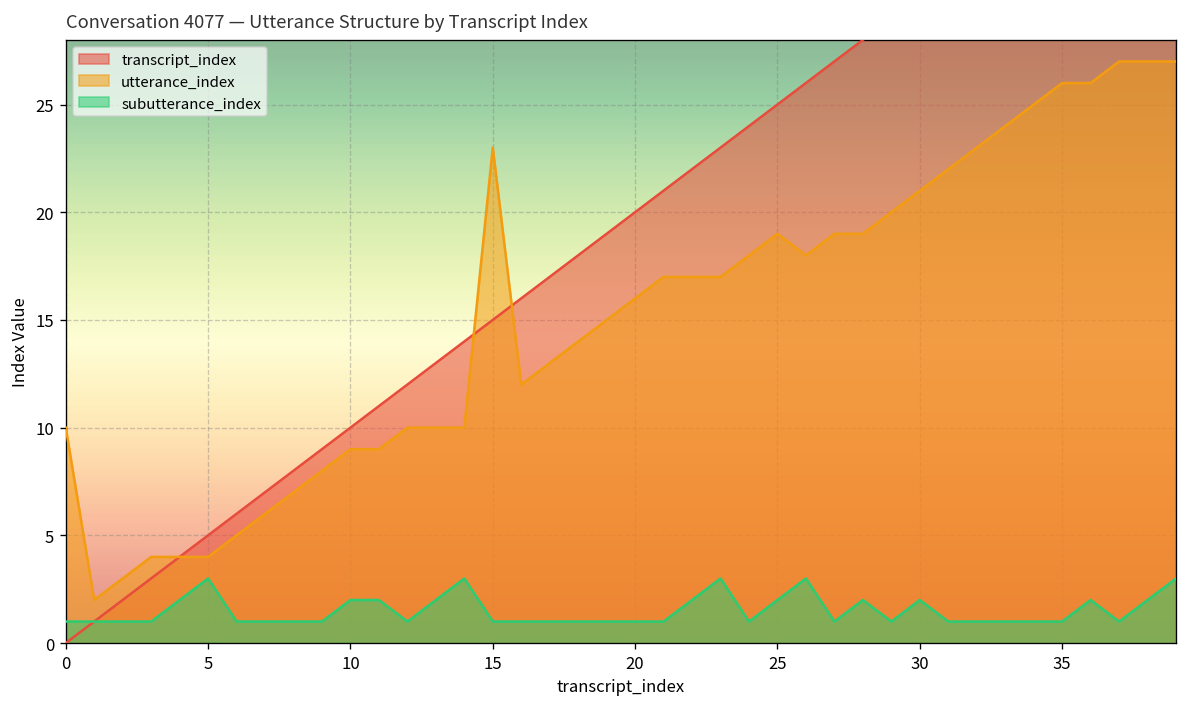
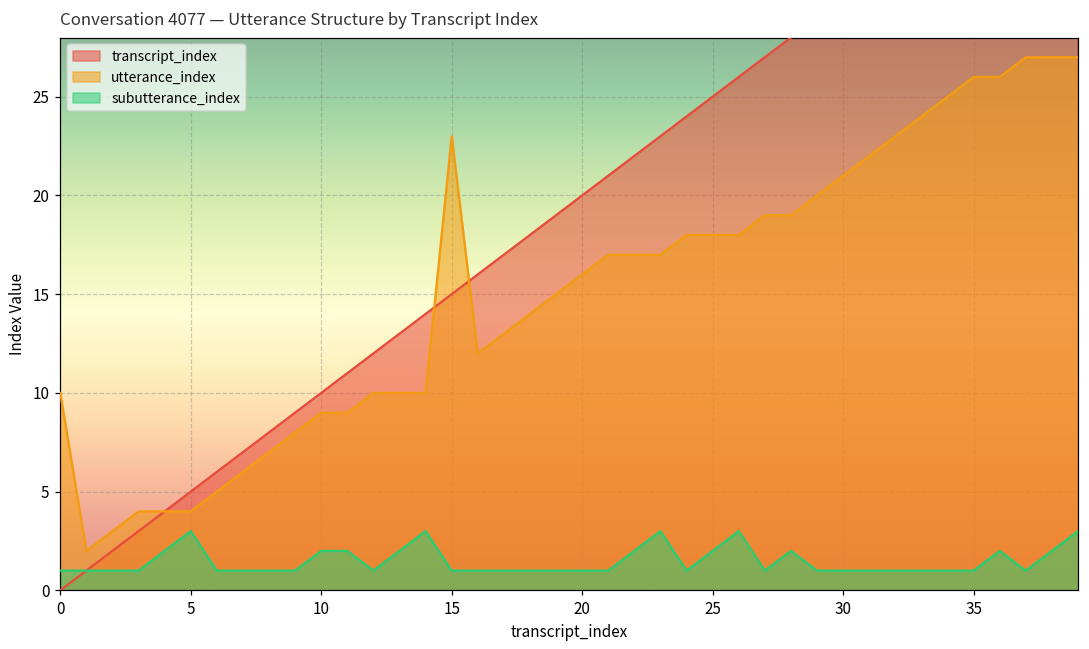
utterance_index, 25: 19 -> 18
subutterance_index, 30: 2 -> 1
